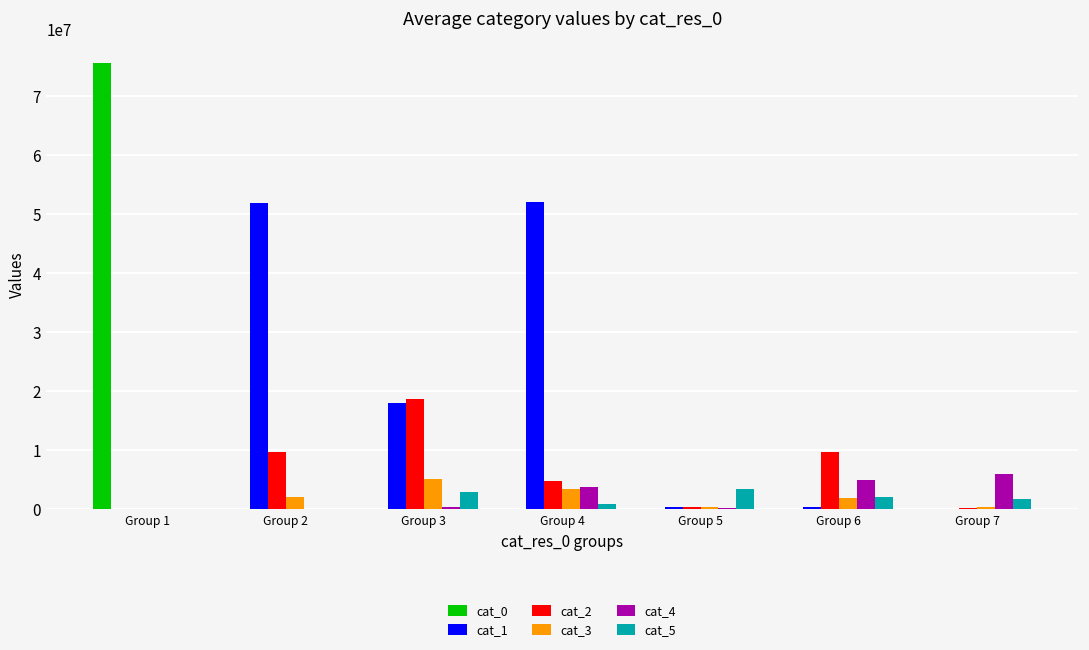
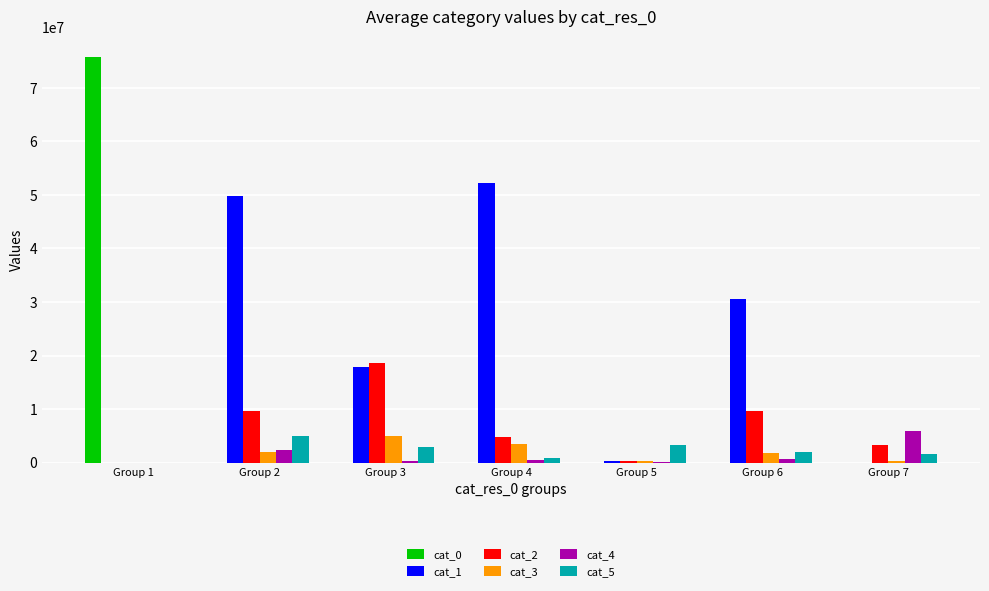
cat_1, Group 2: 52000000 -> 50000000
cat_4, Group 2: 0 -> 2000000
cat_5, Group 2: 0 -> 5000000
cat_4, Group 4: 4000000 -> 0
cat_1, Group 6: 0 -> 31000000
cat_4, Group 6: 5000000 -> 1000000
cat_2, Group 7: 0 -> 3000000
